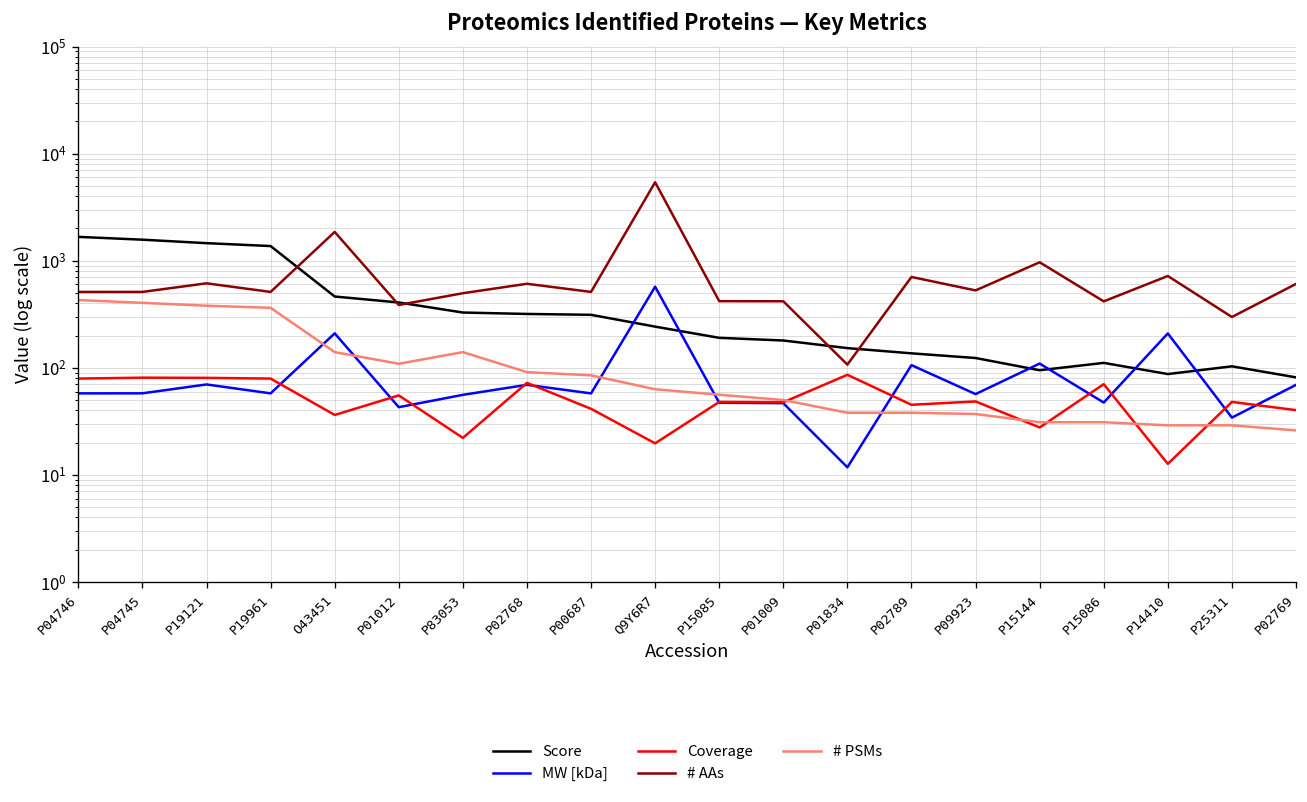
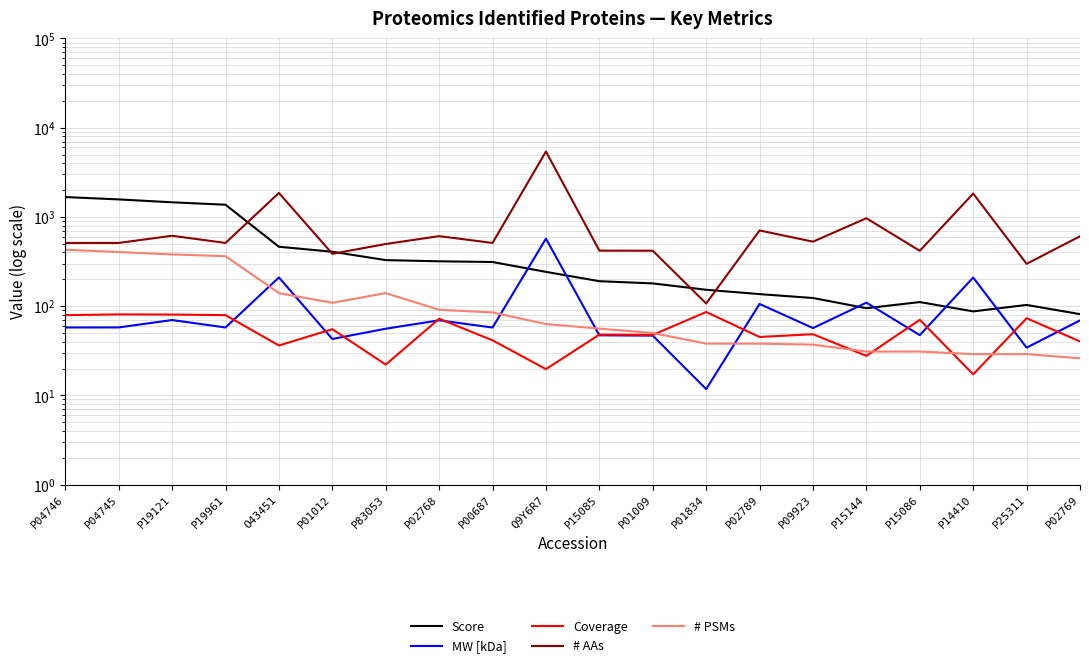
Coverage, P14410: 13 -> 17
# AAs, P14410: 700 -> 1800
Coverage, P25311: 50 -> 70
